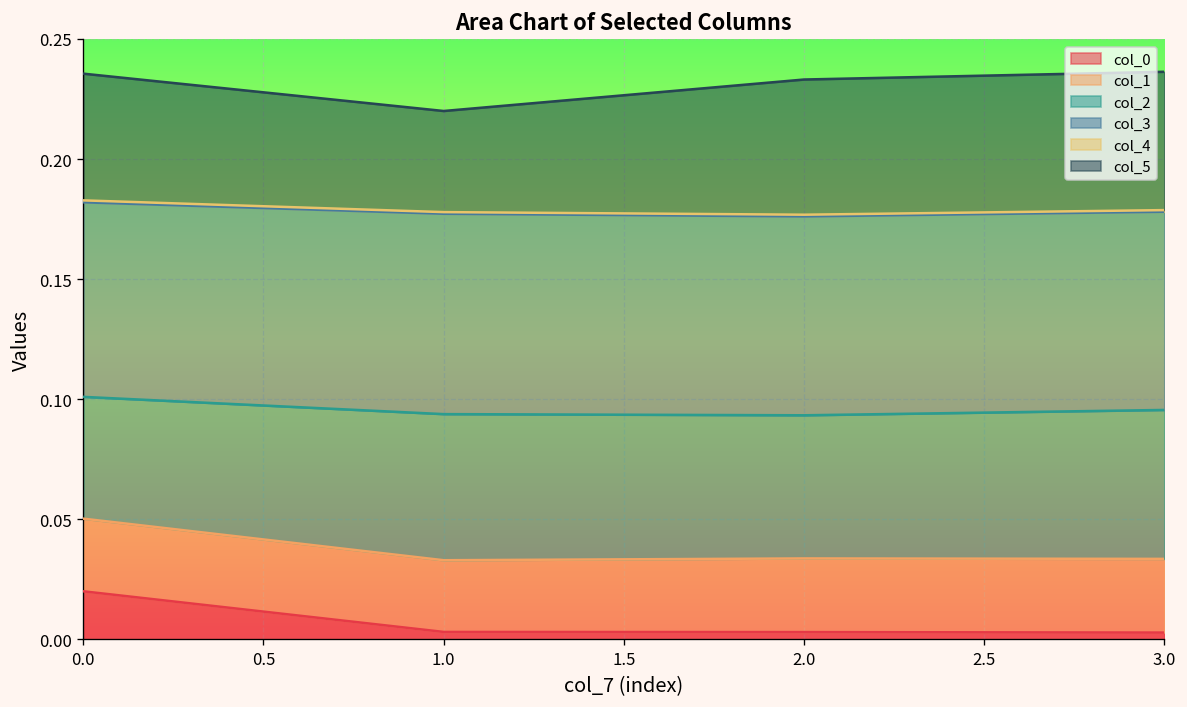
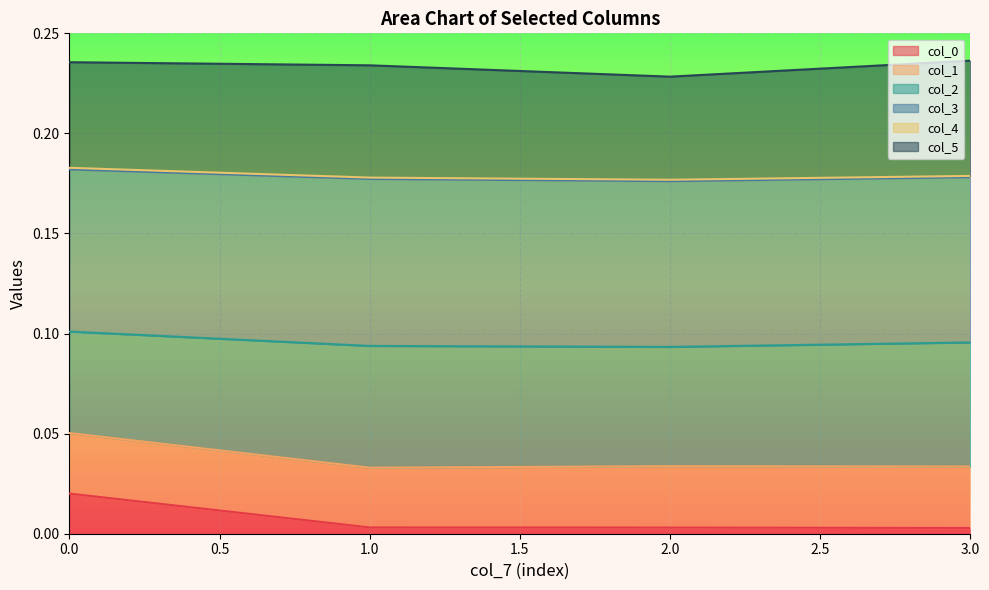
col_5, 1.0: 0.042 -> 0.056
col_5, 2.0: 0.056 -> 0.052
